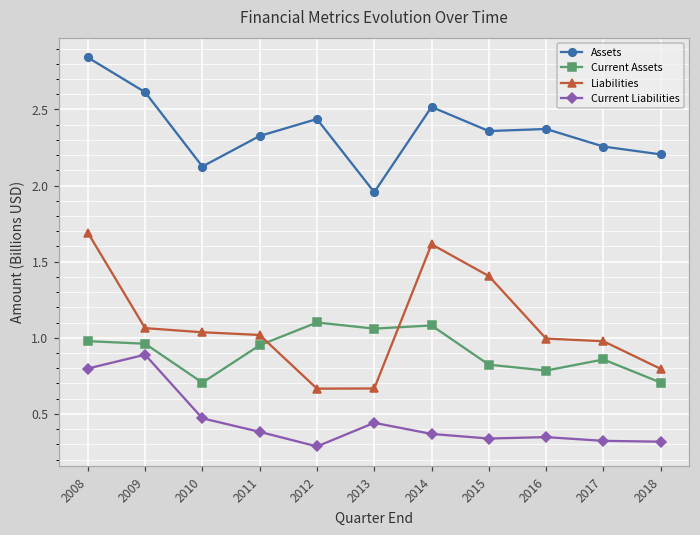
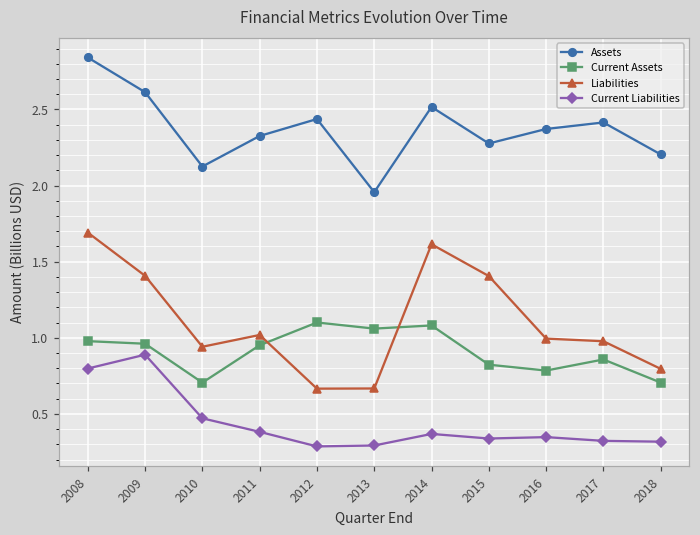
Liabilities, 2009: 1.06 -> 1.41
Liabilities, 2010: 1.04 -> 0.94
Current Liabilities, 2013: 0.44 -> 0.29
Assets, 2015: 2.36 -> 2.28
Assets, 2017: 2.26 -> 2.41
